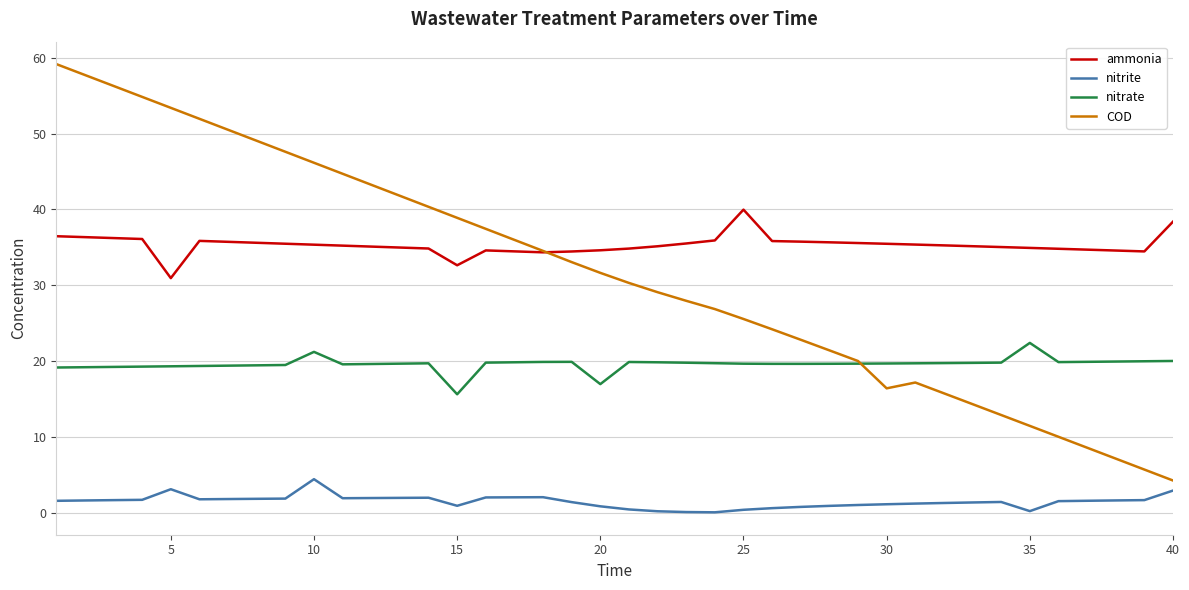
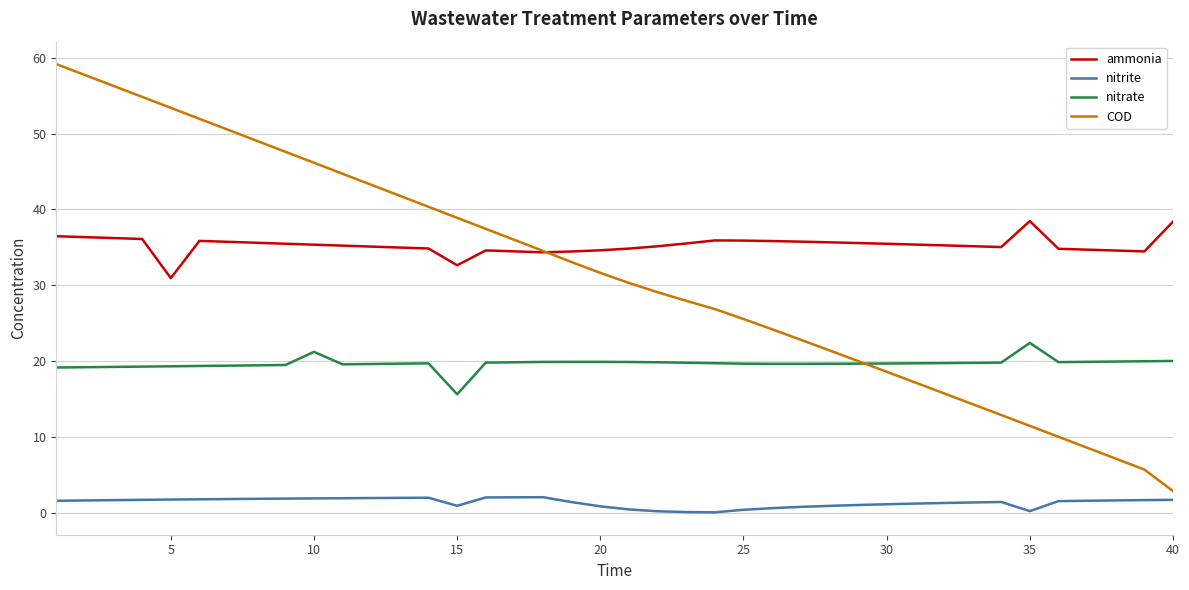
nitrite, 5: 3 -> 2
nitrite, 10: 4 -> 2
nitrate, 20: 17 -> 20
ammonia, 25: 40 -> 36
COD, 30: 16 -> 19
ammonia, 35: 35 -> 38
nitrite, 40: 3 -> 2
COD, 40: 4 -> 3
